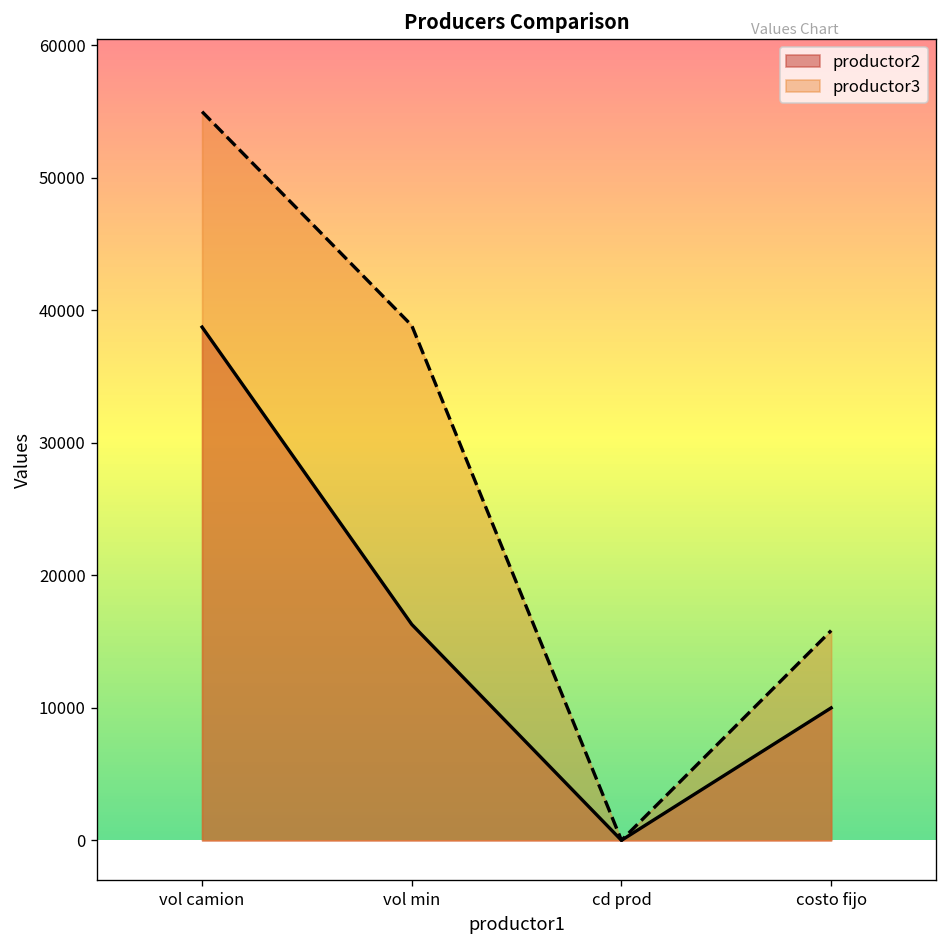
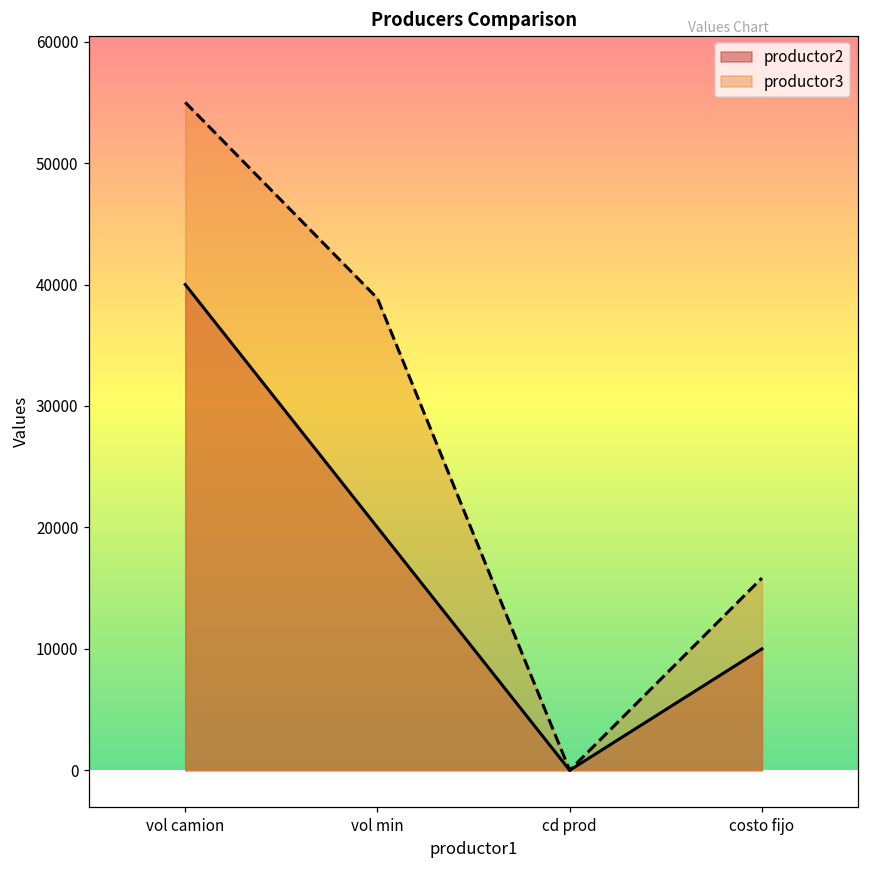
productor2, vol camion: 38700 -> 40000
productor2, vol min: 16300 -> 20000
